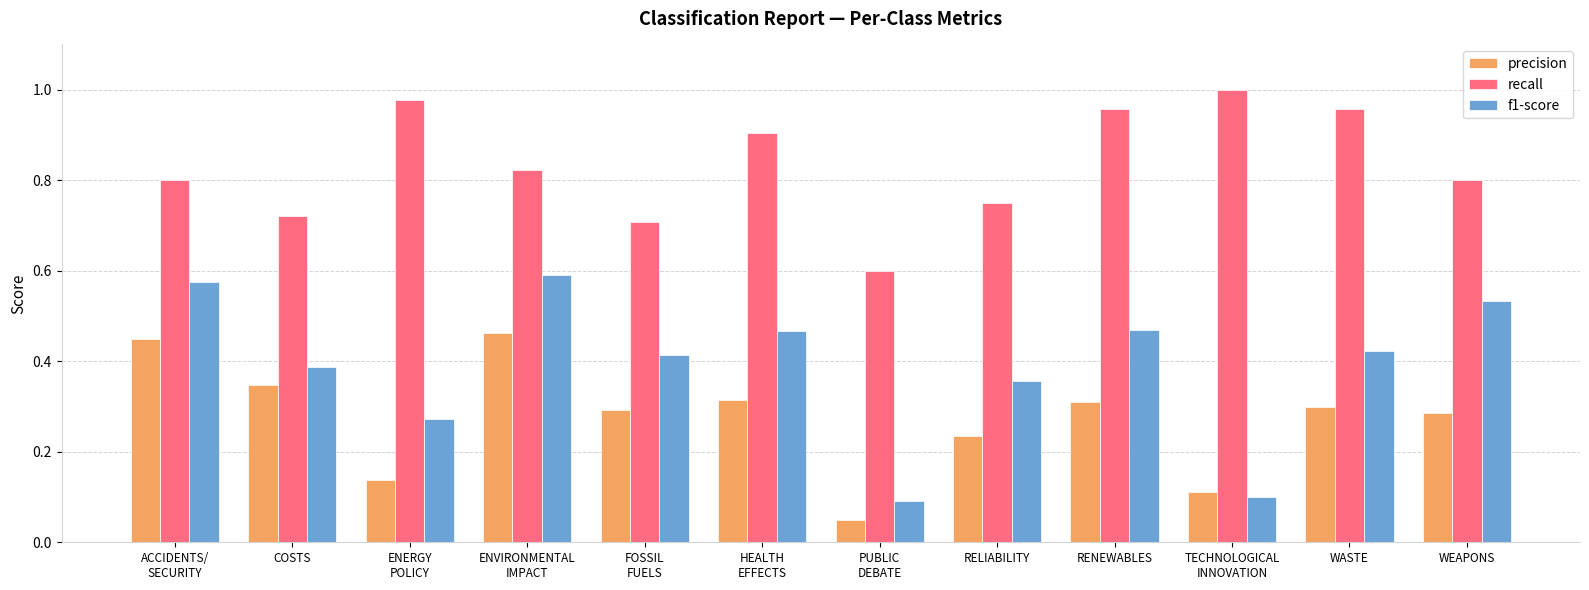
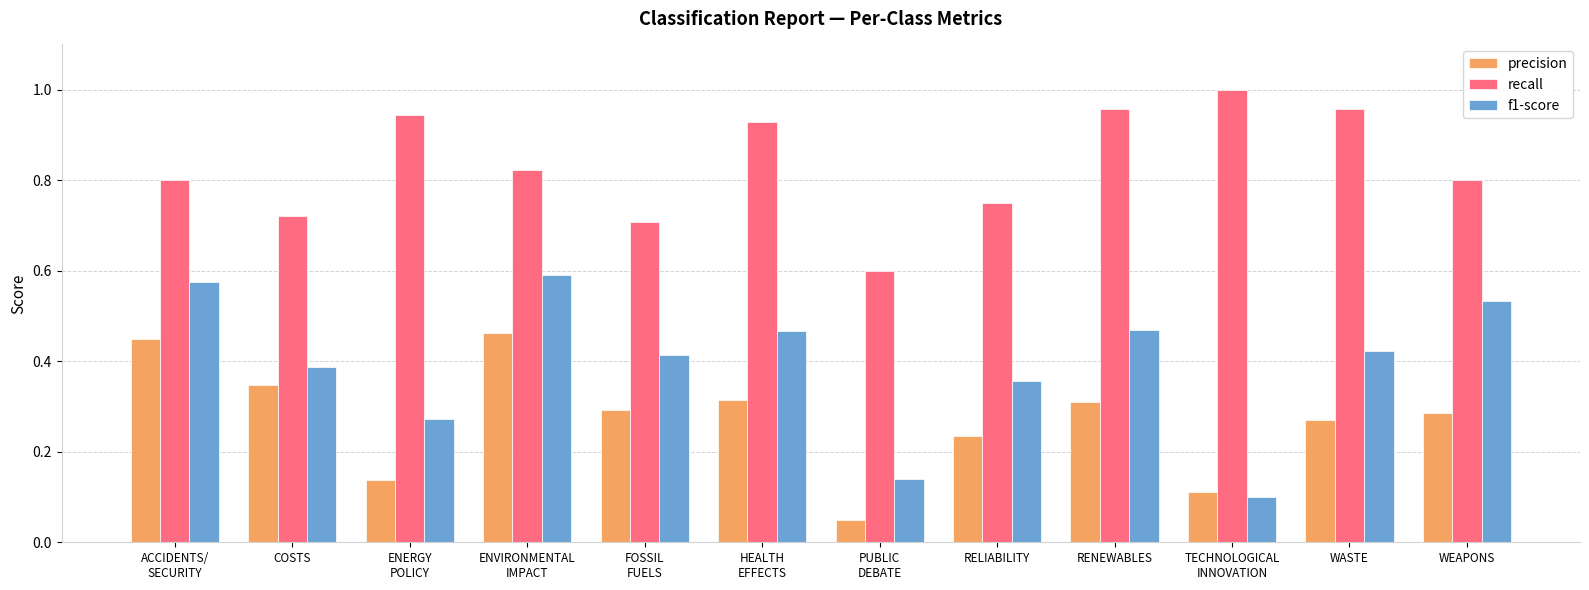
recall, ENERGY POLICY: 0.98 -> 0.94
recall, HEALTH EFFECTS: 0.90 -> 0.93
f1-score, PUBLIC DEBATE: 0.09 -> 0.14
precision, WASTE: 0.30 -> 0.27
